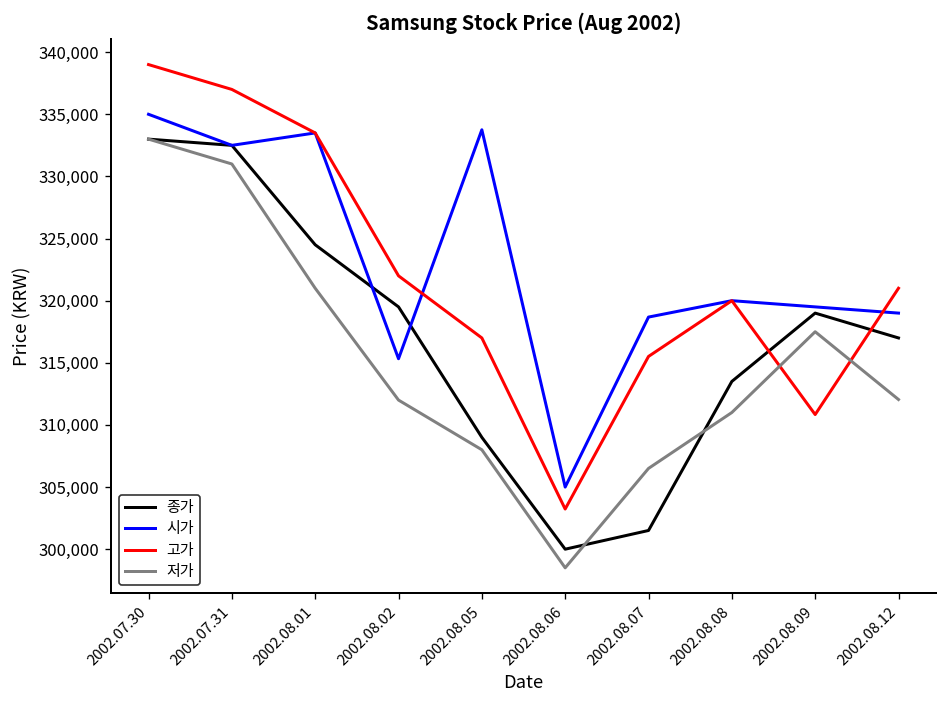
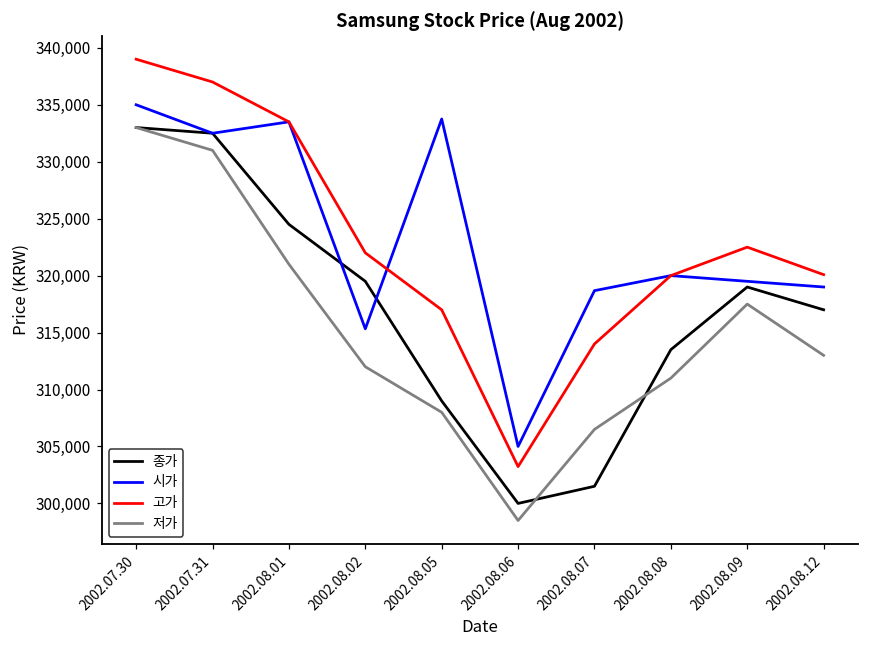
고가, 2002.08.07: 315,500 -> 314,000
고가, 2002.08.09: 310,800 -> 322,500
고가, 2002.08.12: 321,000 -> 320,100
저가, 2002.08.12: 312,000 -> 313,000
